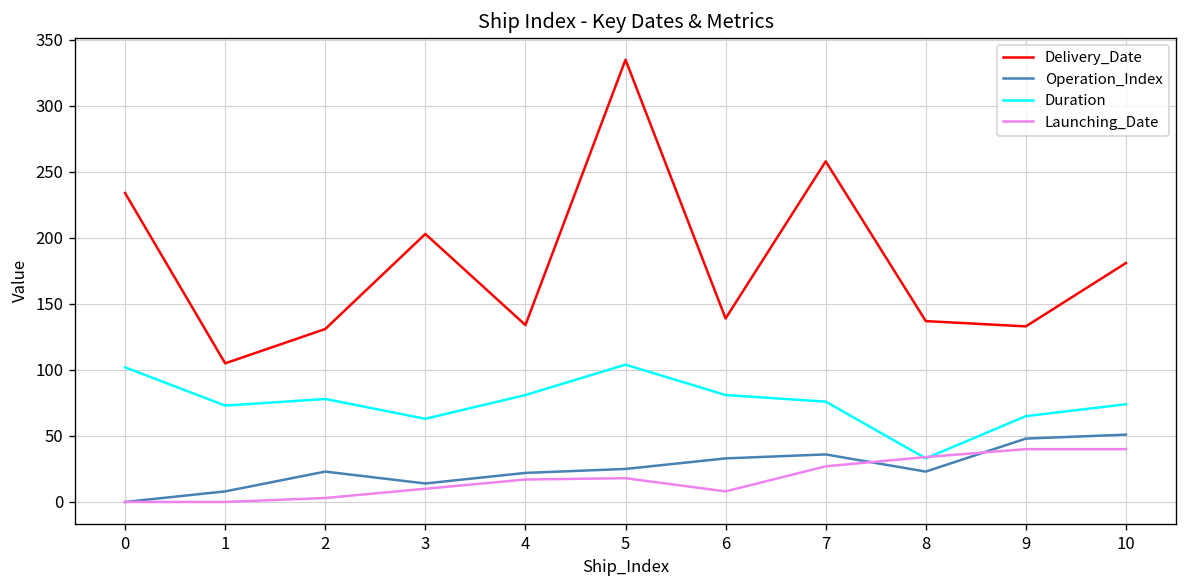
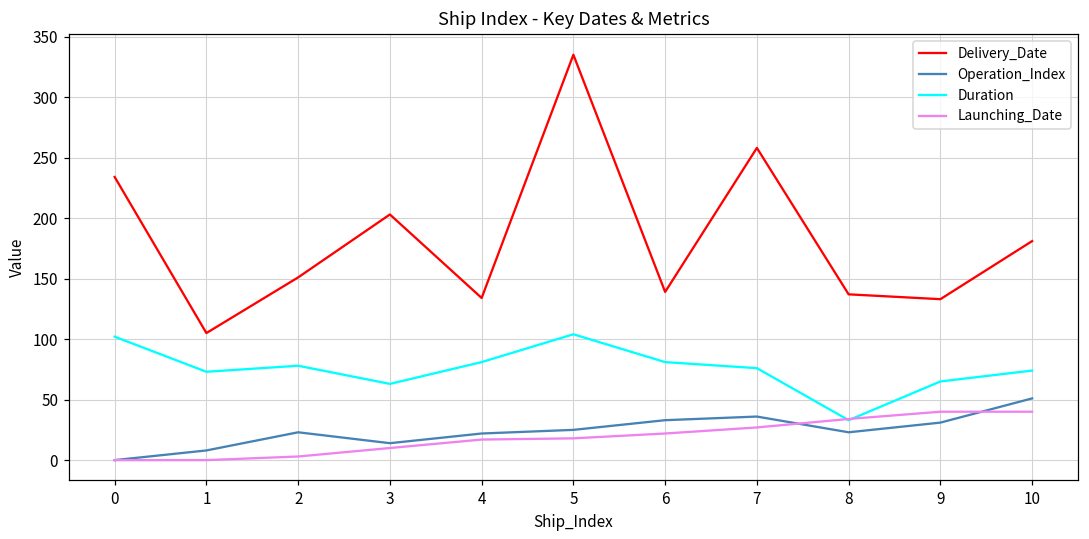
Delivery_Date, 2: 131 -> 151
Launching_Date, 6: 8 -> 22
Operation_Index, 9: 48 -> 31
